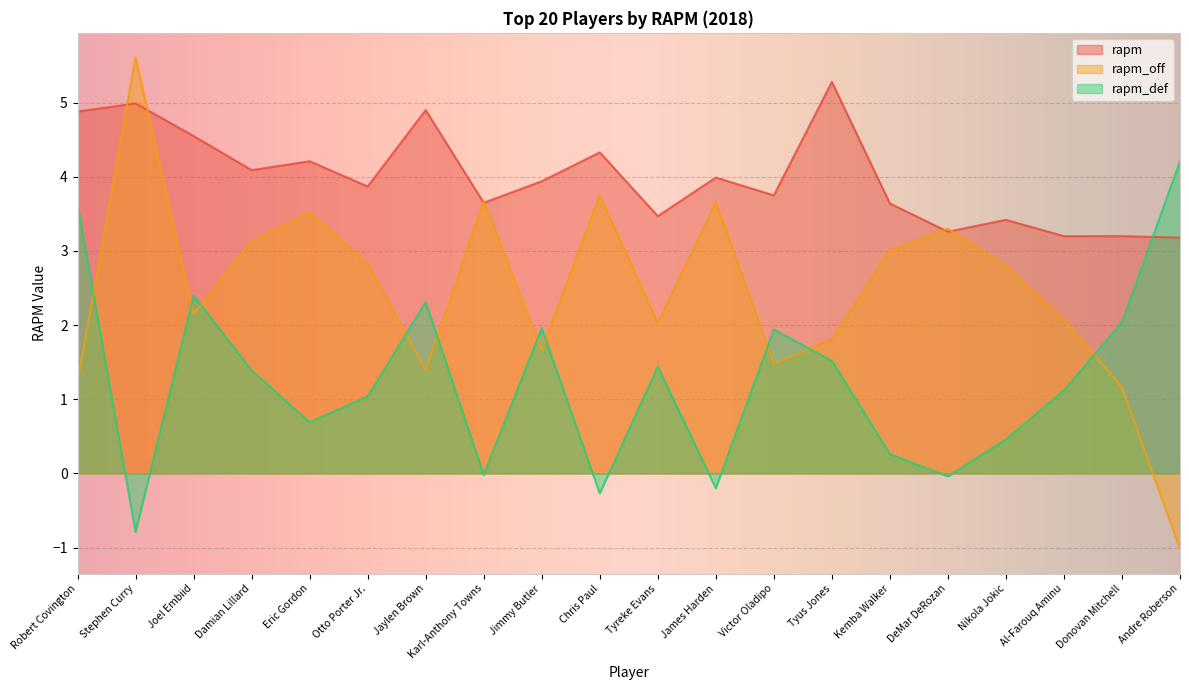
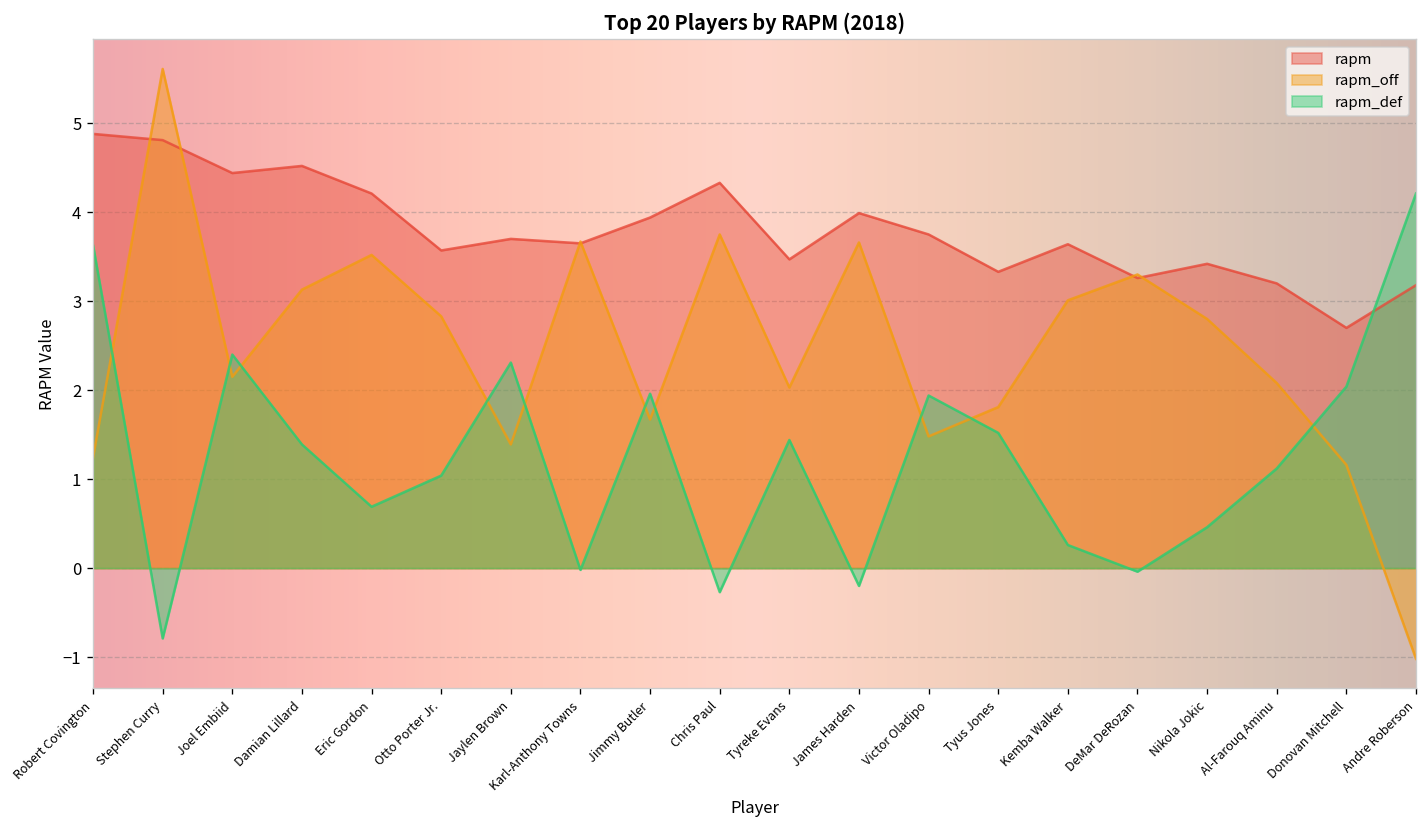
rapm, Stephen Curry: 5.0 -> 4.8
rapm, Joel Embiid: 4.6 -> 4.4
rapm, Damian Lillard: 4.1 -> 4.5
rapm, Otto Porter Jr.: 3.9 -> 3.6
rapm, Jaylen Brown: 4.9 -> 3.7
rapm, Tyus Jones: 5.3 -> 3.3
rapm, Donovan Mitchell: 3.2 -> 2.7
